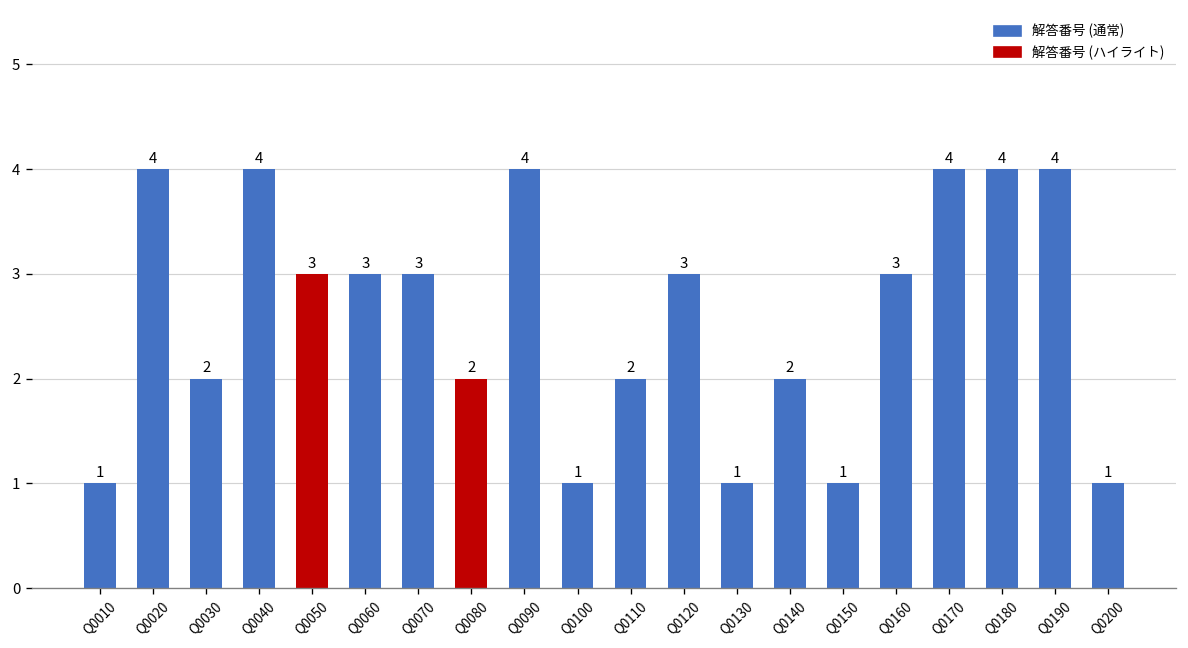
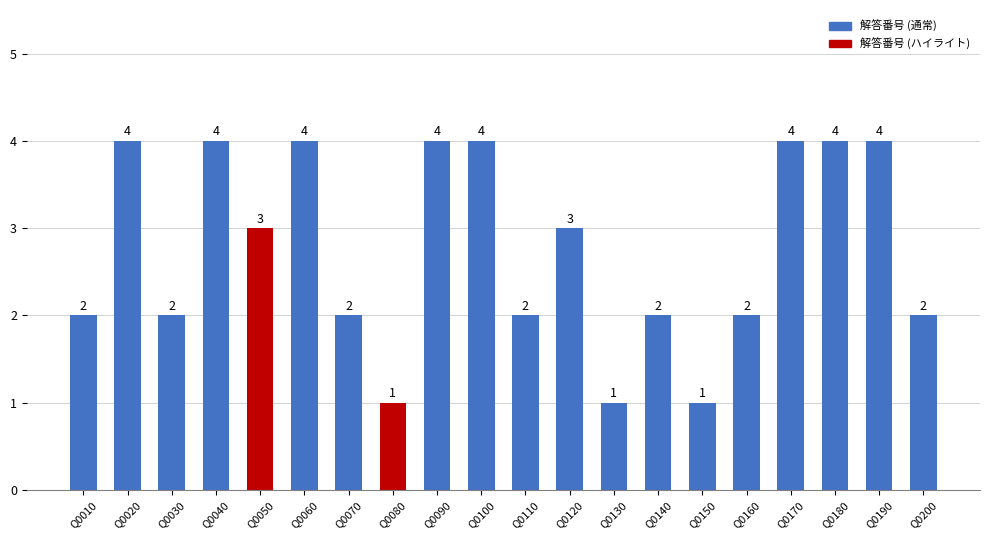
Q0010: 1 -> 2
Q0060: 3 -> 4
Q0070: 3 -> 2
Q0080: 2 -> 1
Q0100: 1 -> 4
Q0160: 3 -> 2
Q0200: 1 -> 2
